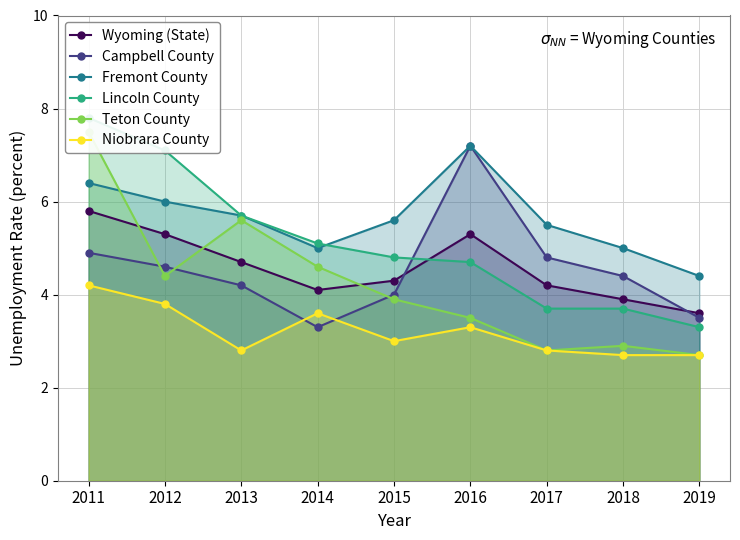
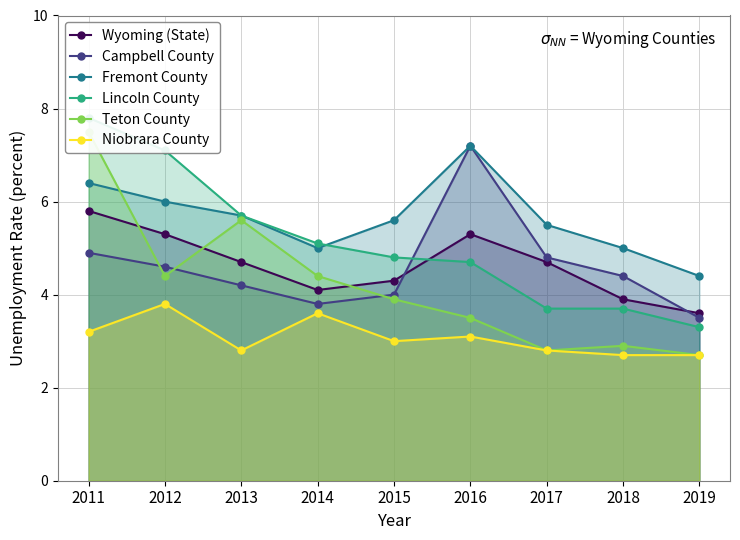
Niobrara County, 2011: 4.2 -> 3.2
Campbell County, 2014: 3.3 -> 3.8
Teton County, 2014: 4.6 -> 4.4
Niobrara County, 2016: 3.3 -> 3.1
Wyoming (State), 2017: 4.2 -> 4.7
